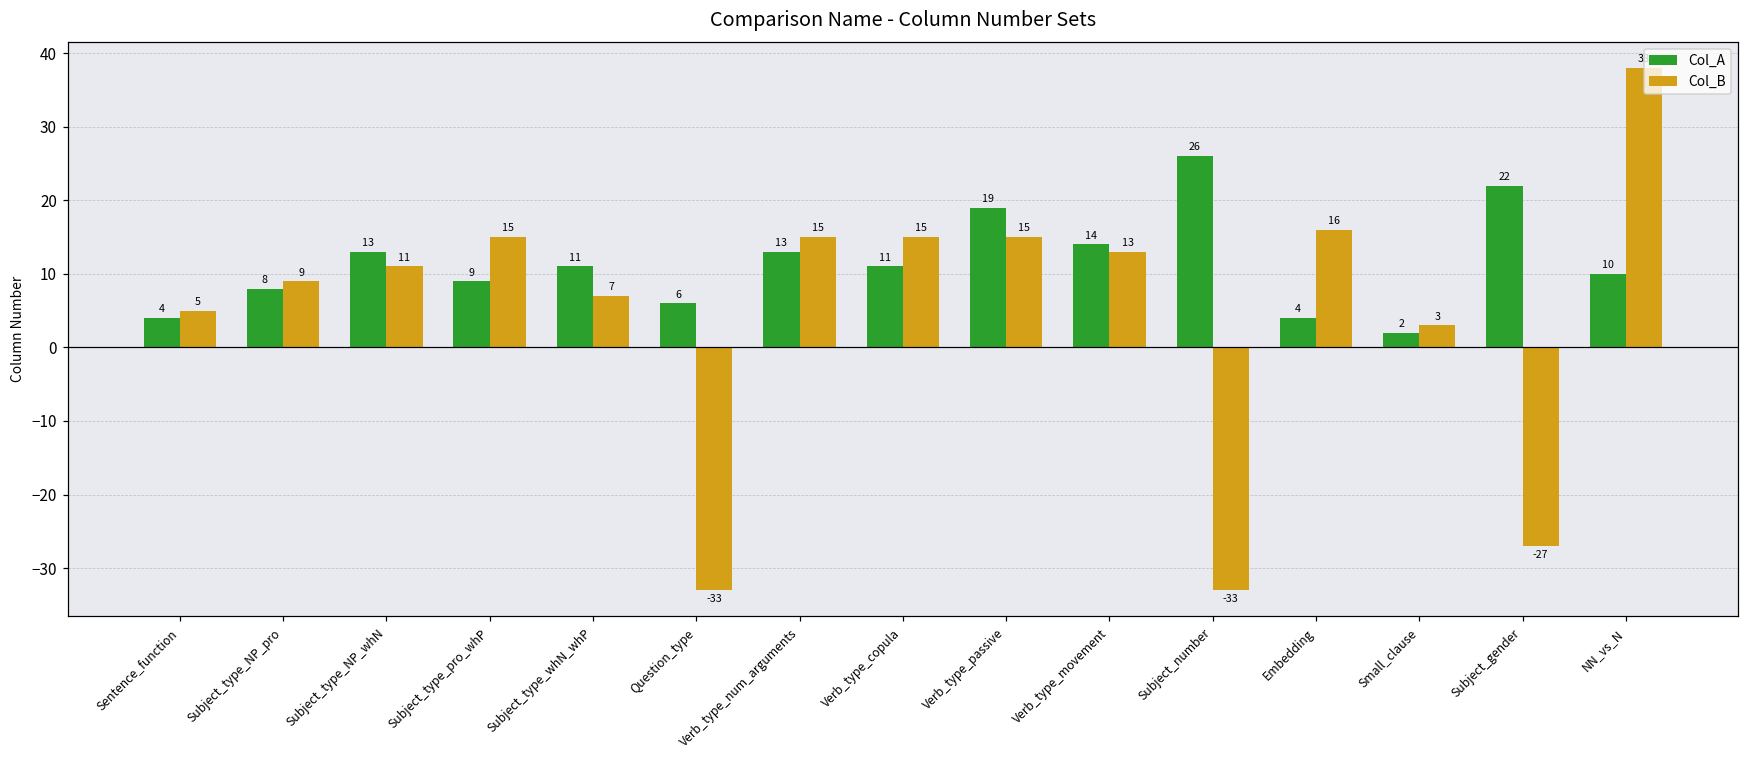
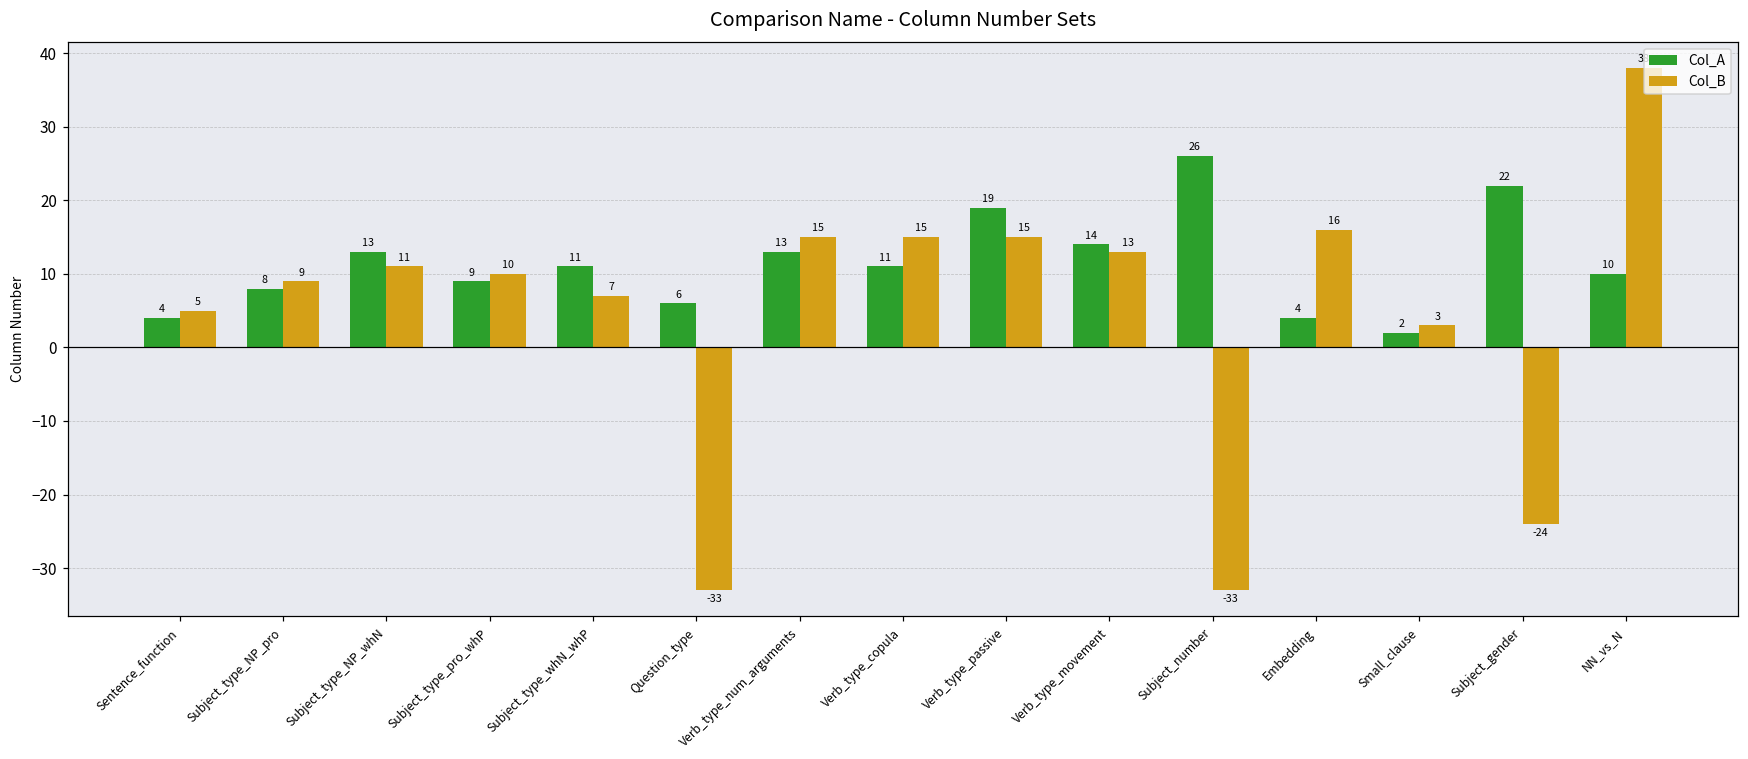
Col_B, Subject_type_pro_whP: 15 -> 10
Col_B, Subject_gender: -27 -> -24
